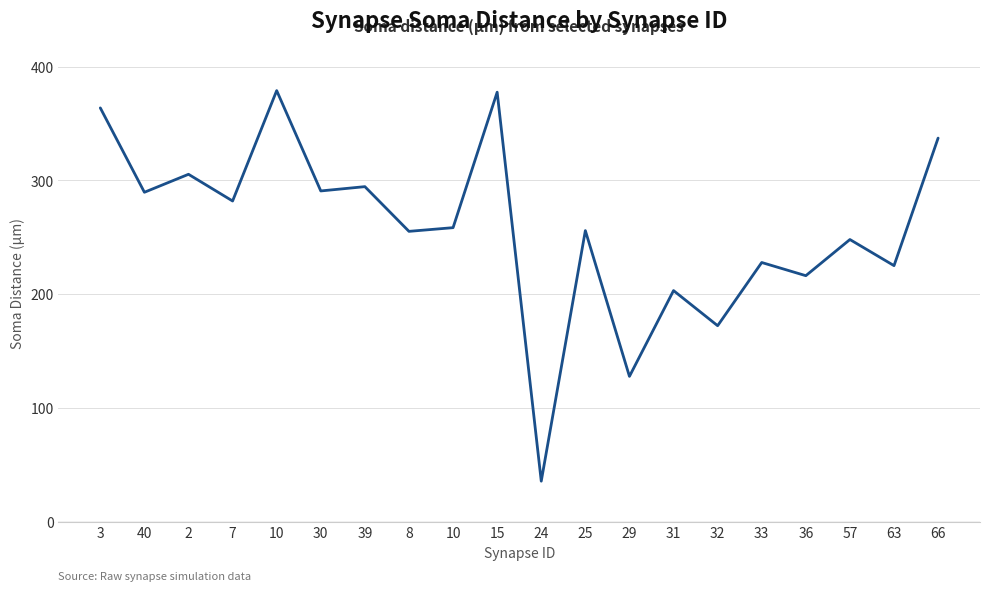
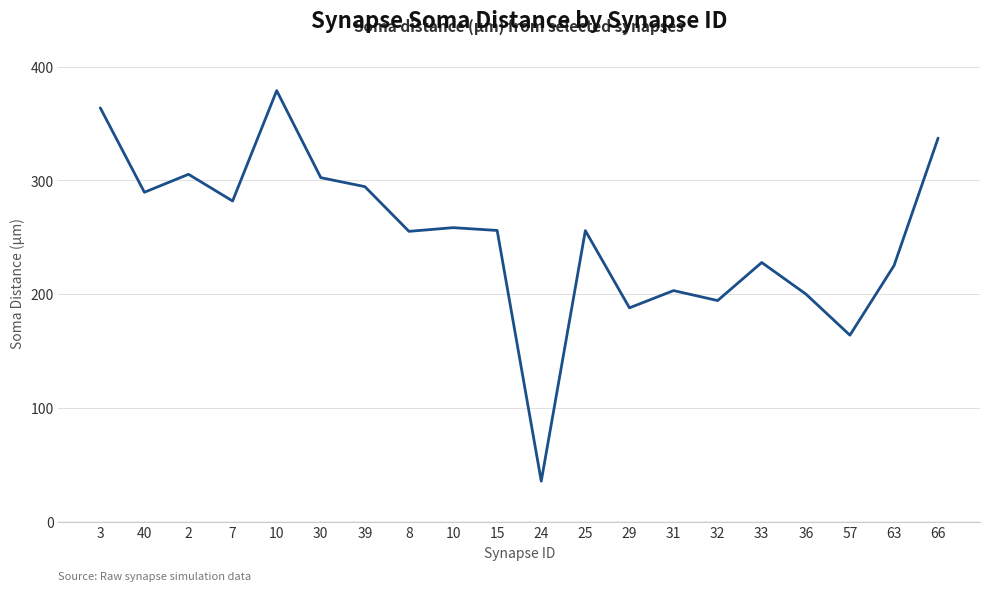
30: 291 -> 302
15: 377 -> 256
29: 128 -> 188
32: 172 -> 194
36: 216 -> 200
57: 248 -> 164
